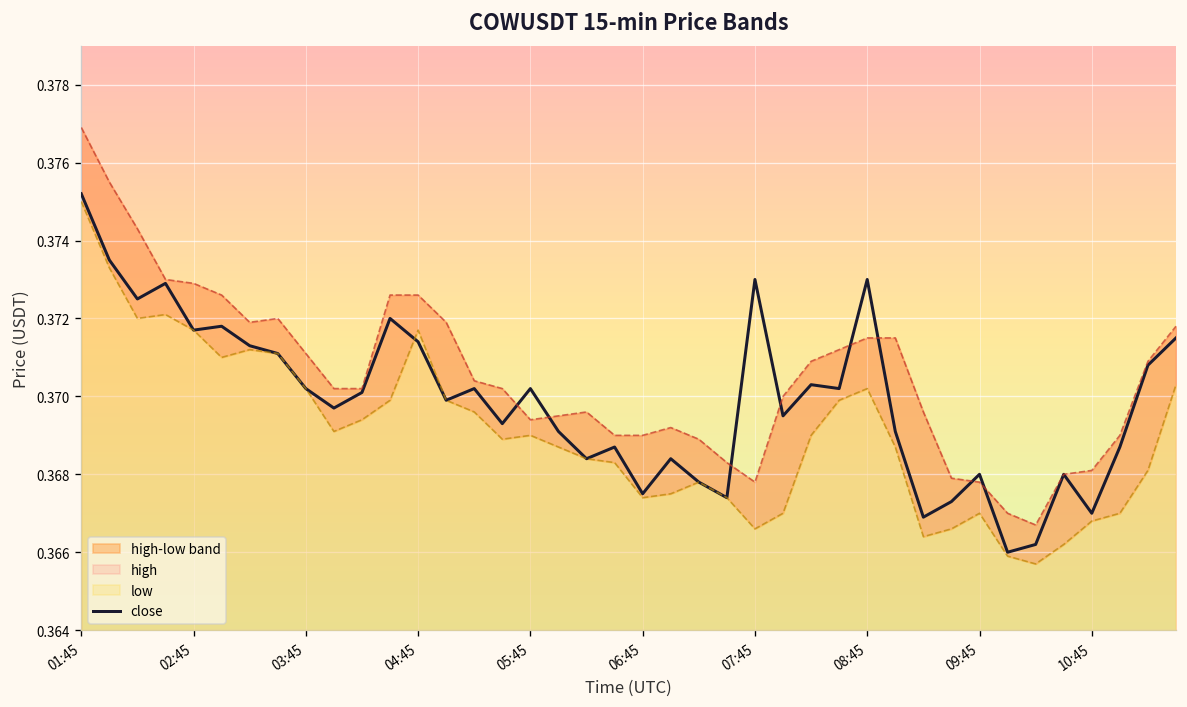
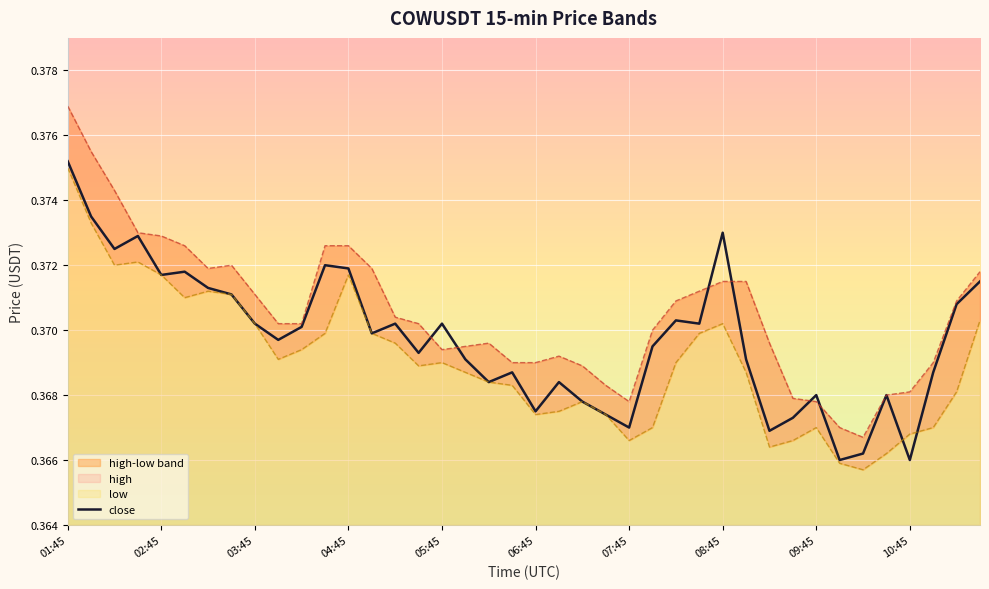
close, 04:45: 0.3714 -> 0.3719
close, 07:45: 0.373 -> 0.367
close, 10:45: 0.367 -> 0.366
